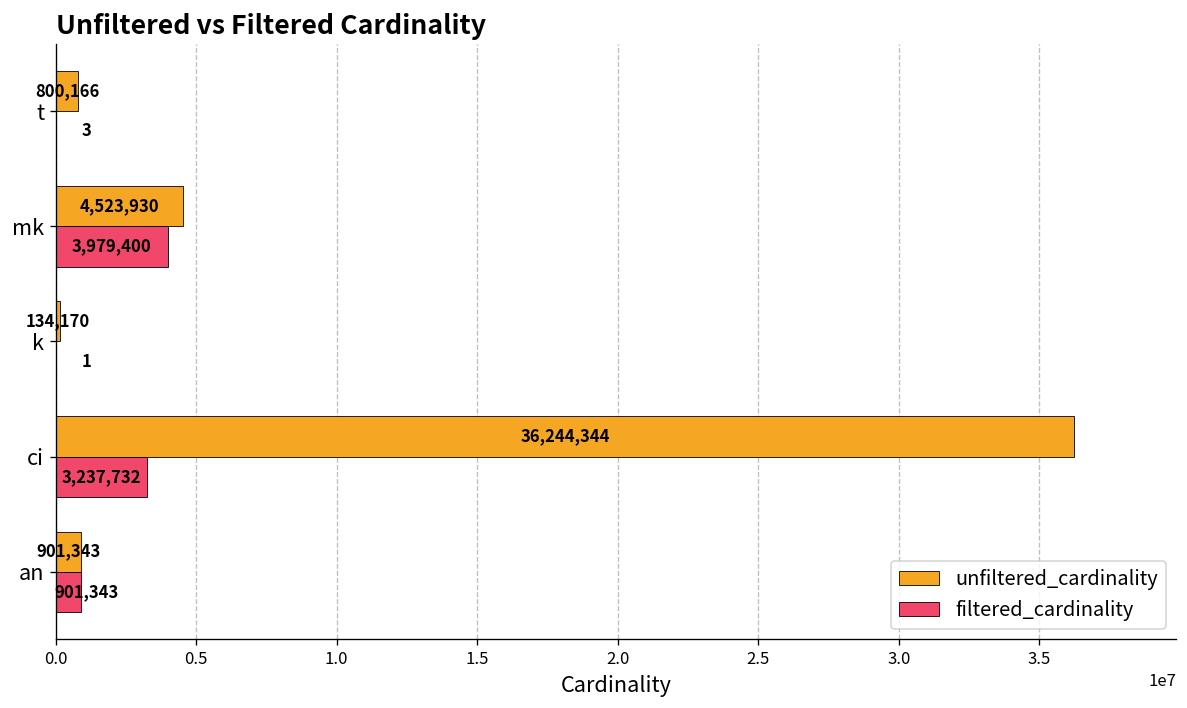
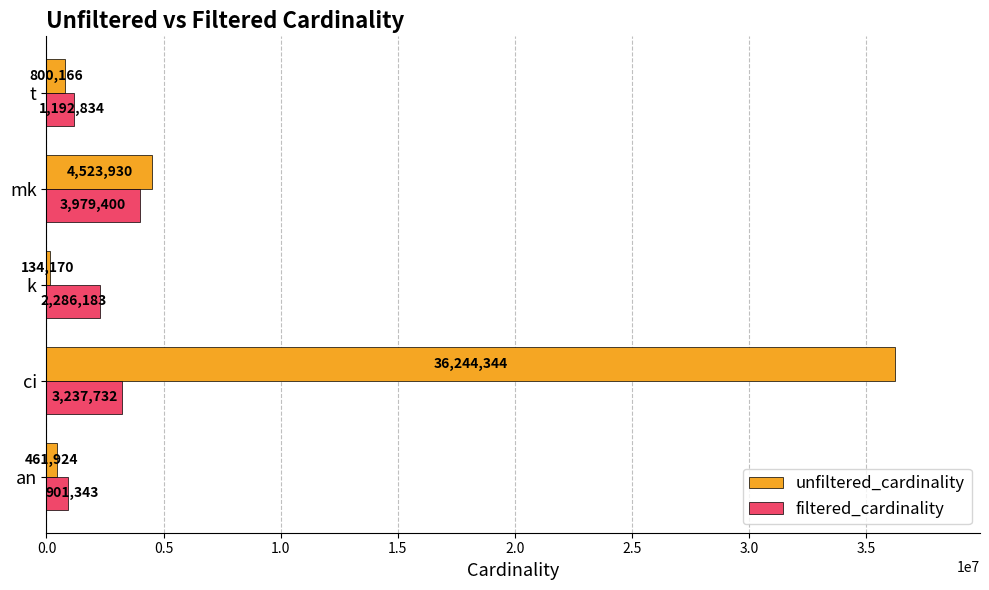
filtered_cardinality, t: 3 -> 1,192,834
filtered_cardinality, k: 1 -> 2,286,183
unfiltered_cardinality, an: 901,343 -> 461,924
